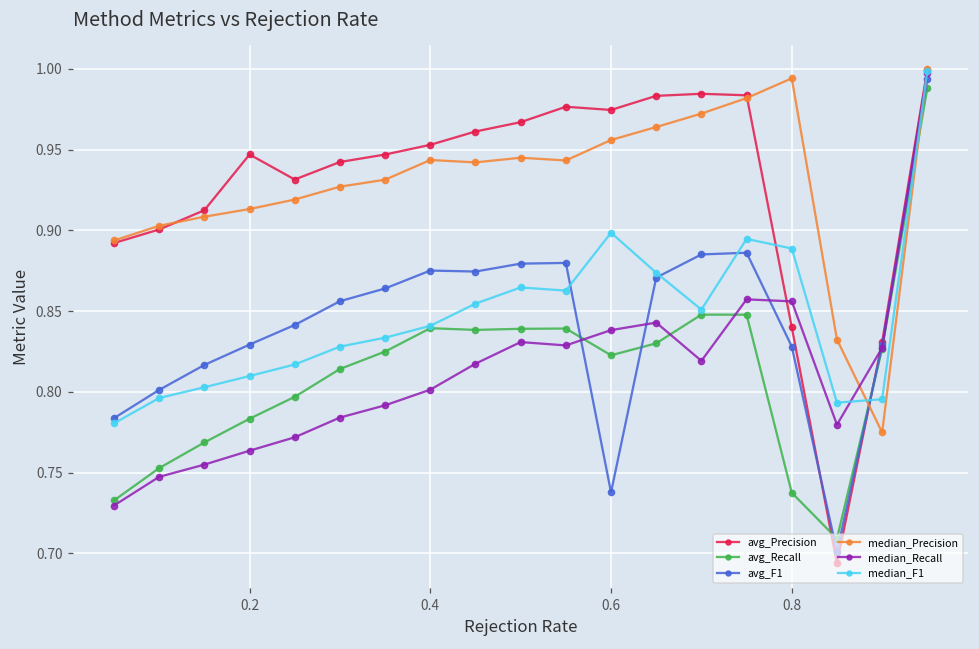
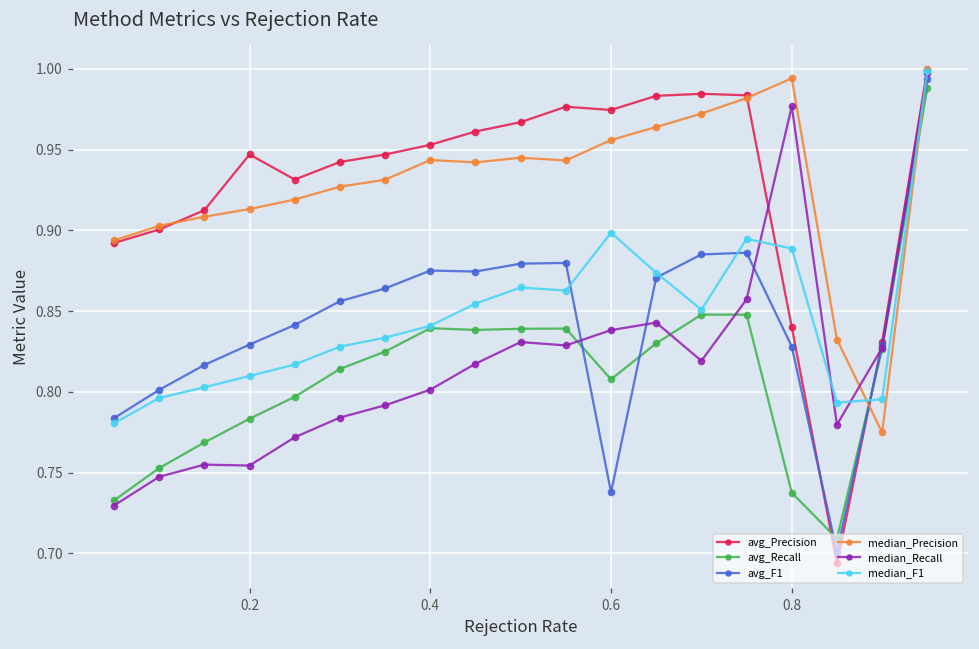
median_Recall, 0.2: 0.764 -> 0.754
avg_Recall, 0.6: 0.823 -> 0.808
median_Recall, 0.8: 0.856 -> 0.977
